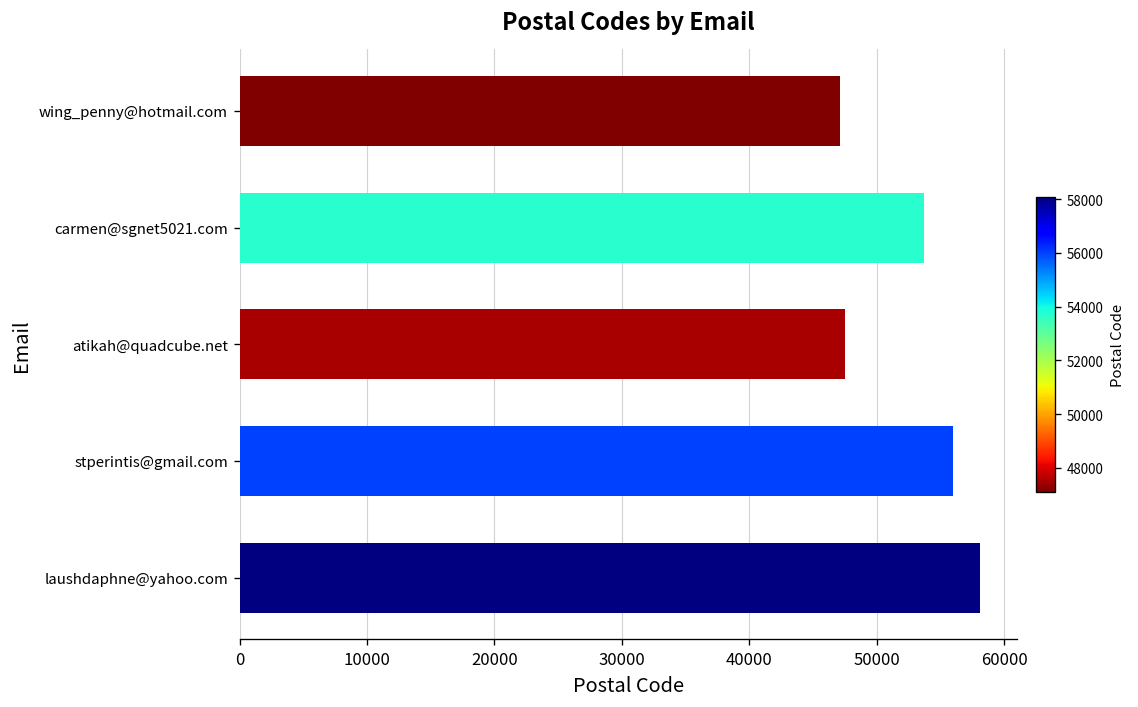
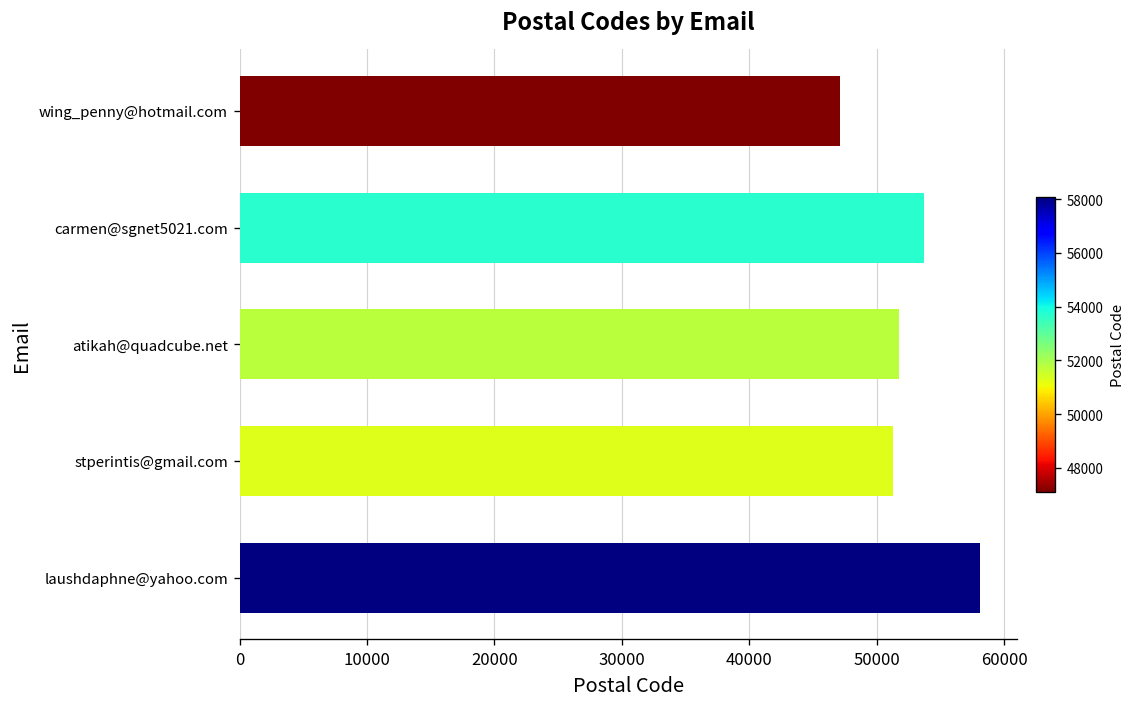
atikah@quadcube.net: 47500 -> 51800
stperintis@gmail.com: 56000 -> 51300
